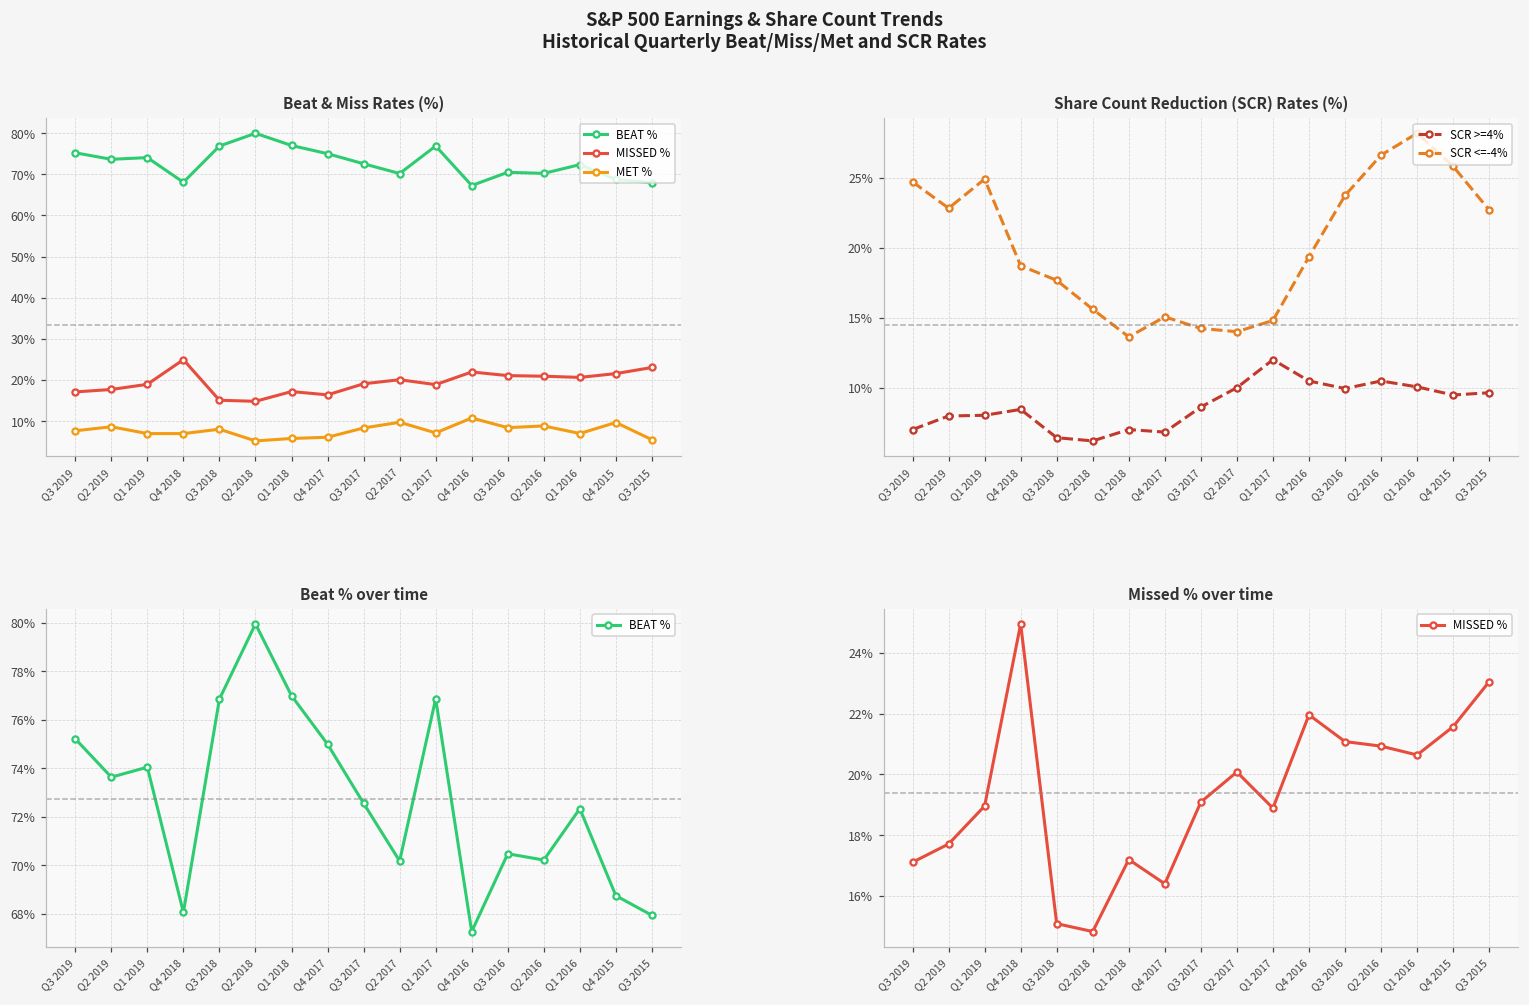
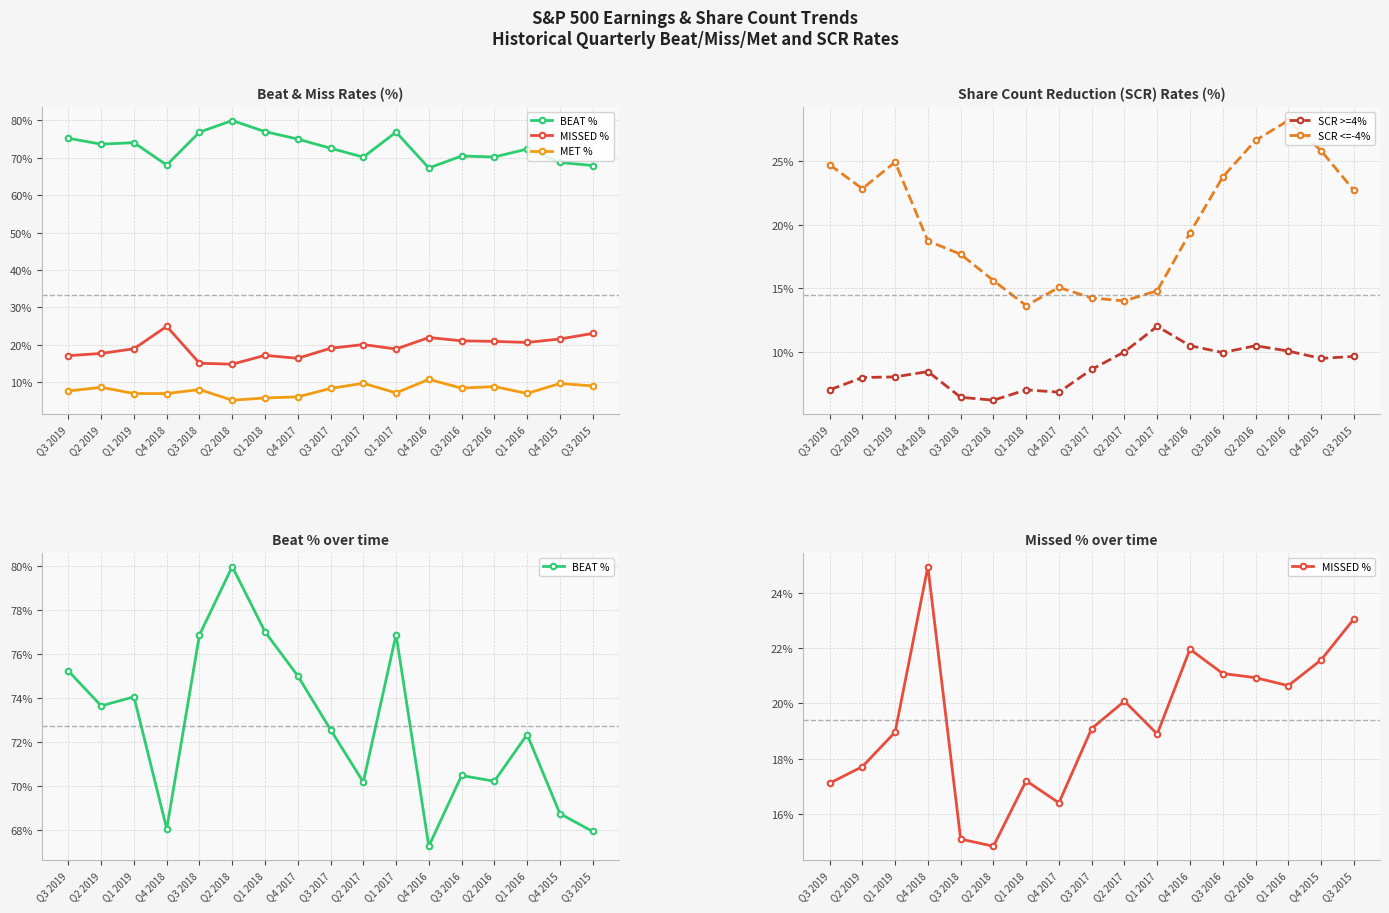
Beat & Miss Rates (%), MET %, Q3 2015: 6% -> 9%
